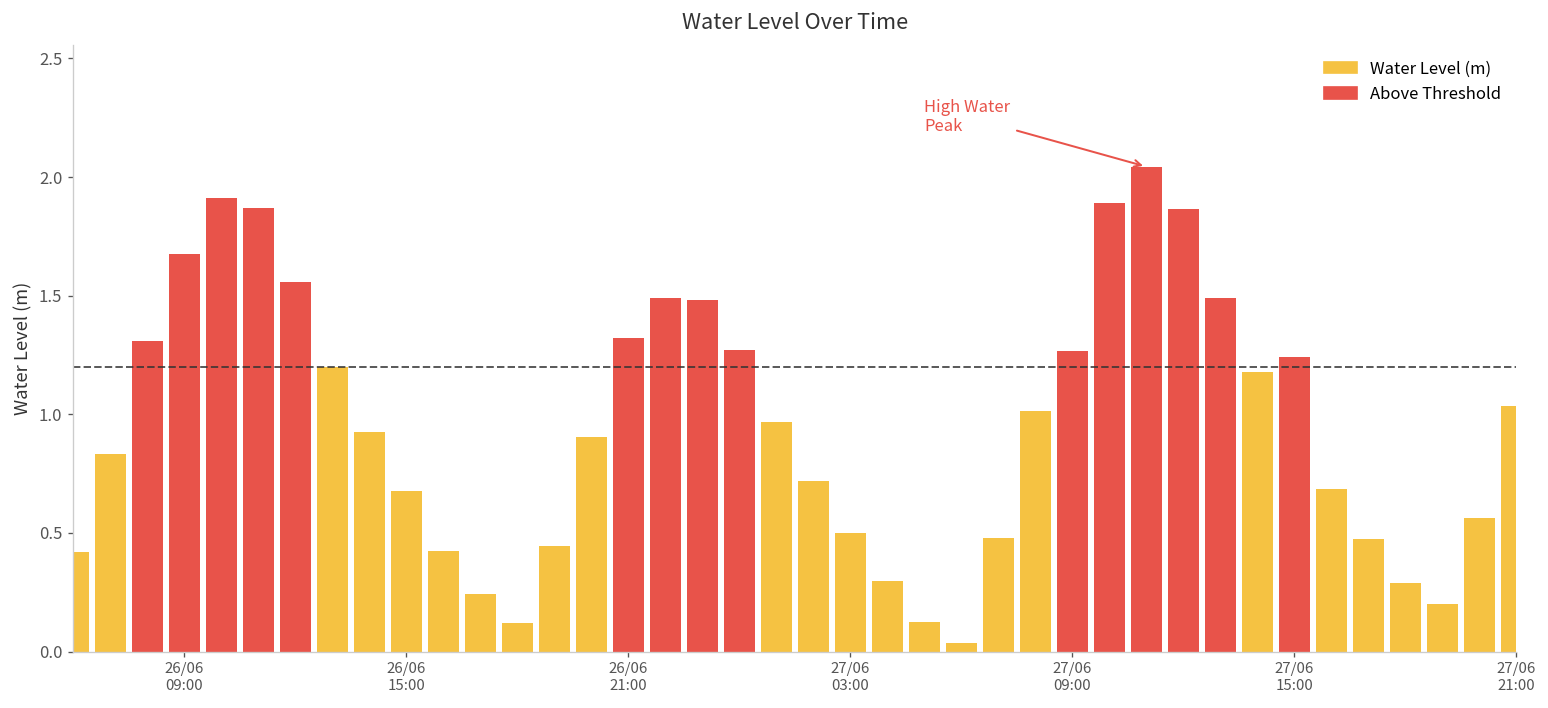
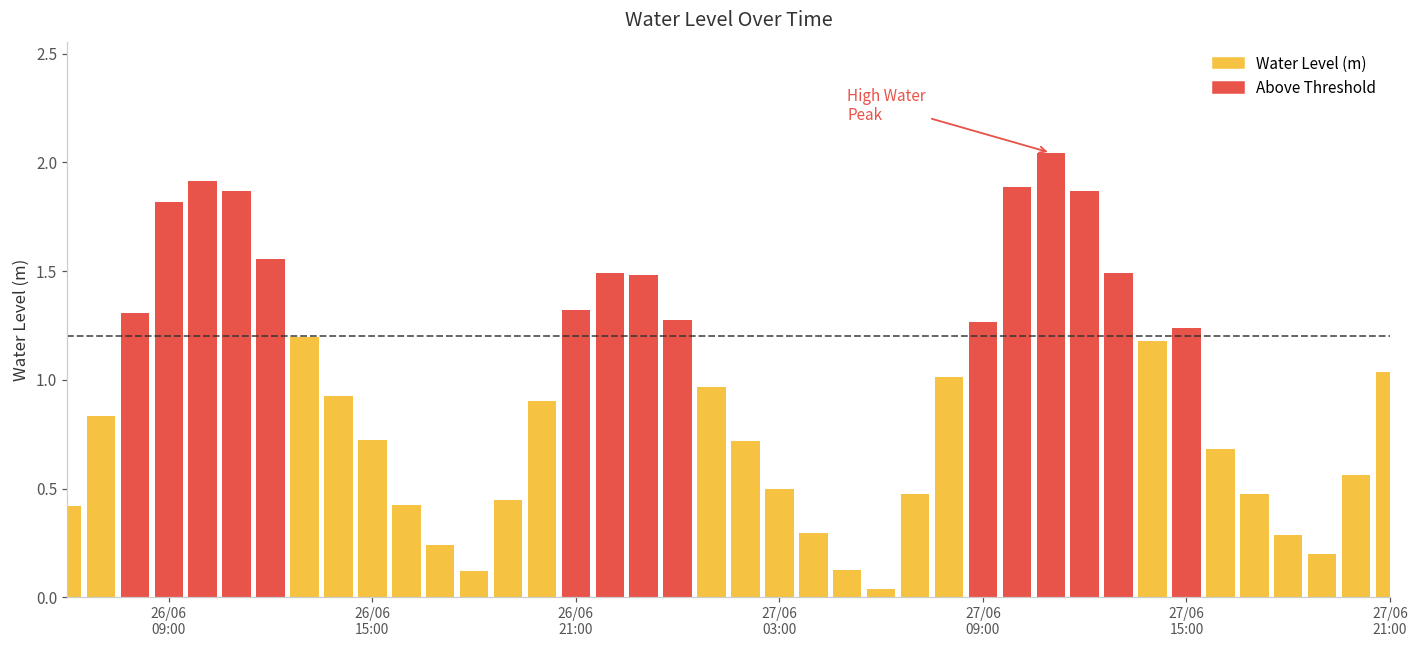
26/06 09:00: 1.67 -> 1.82
26/06 15:00: 0.67 -> 0.72
